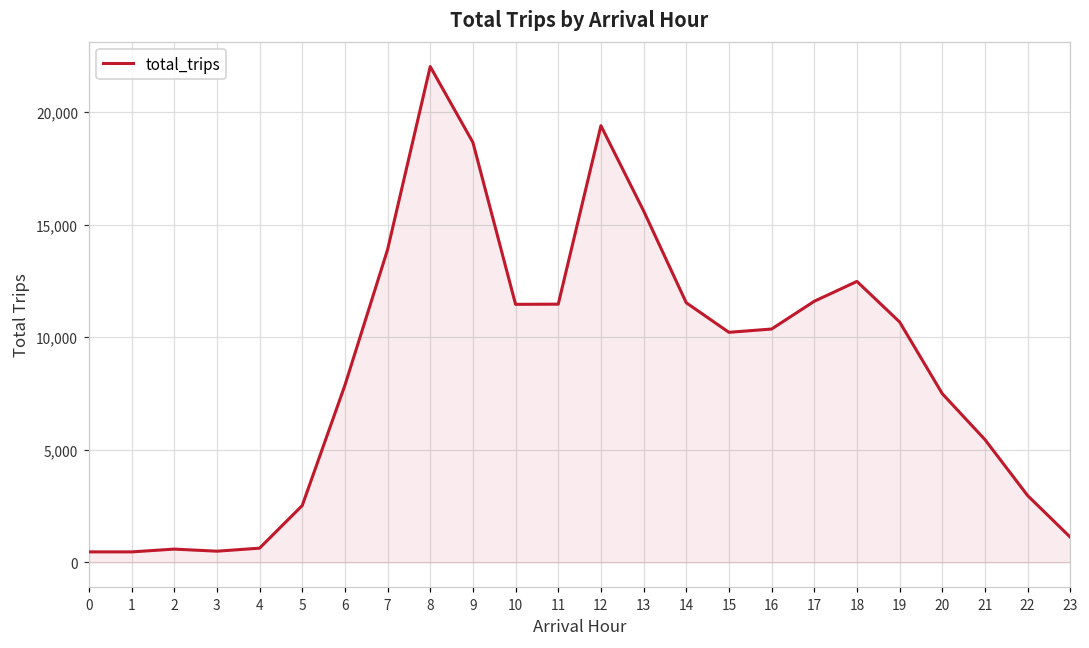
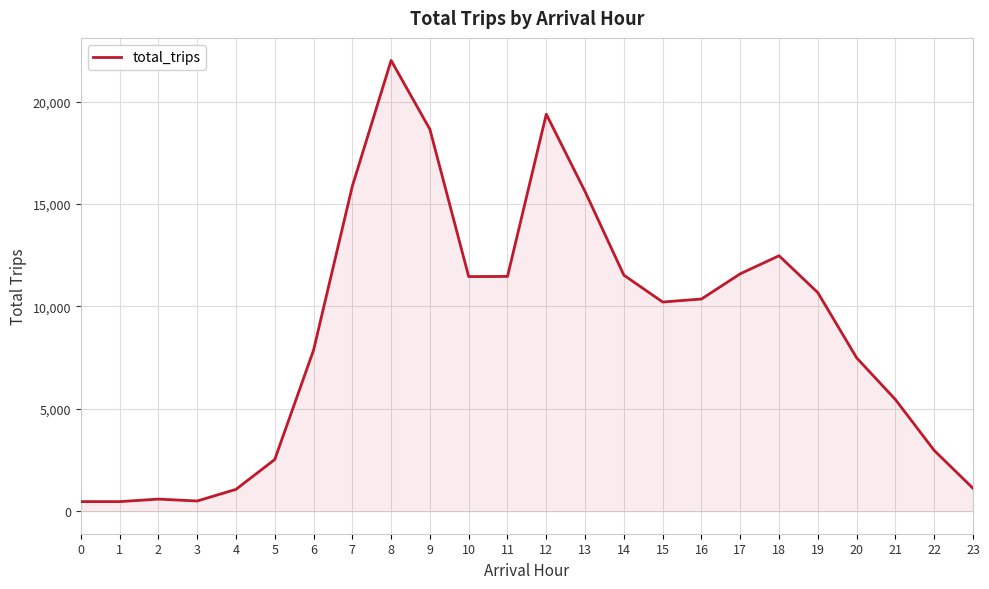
4: 600 -> 1,100
7: 13,900 -> 15,900
